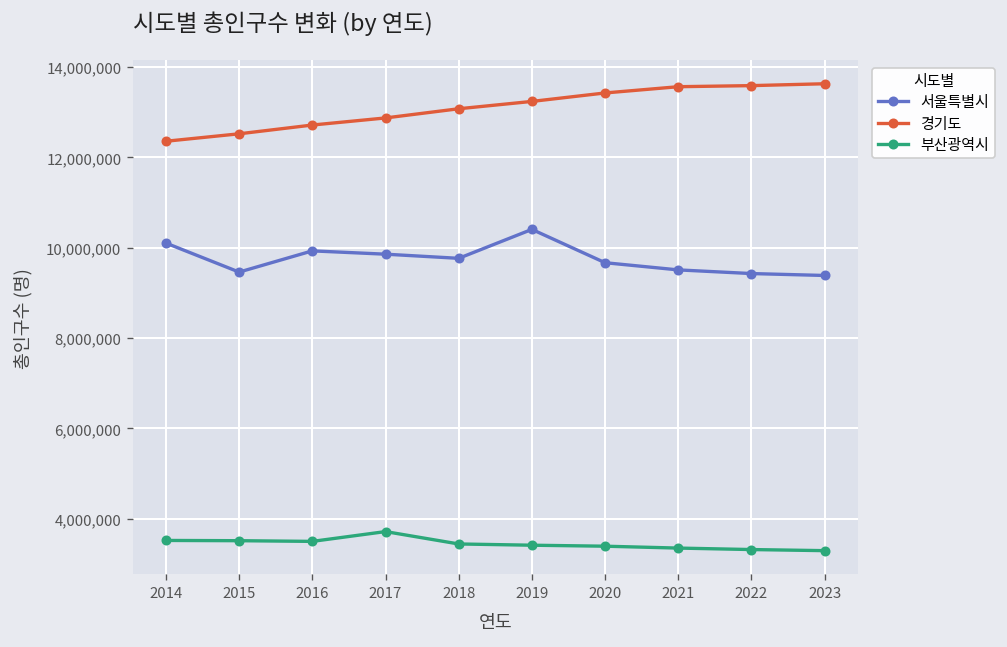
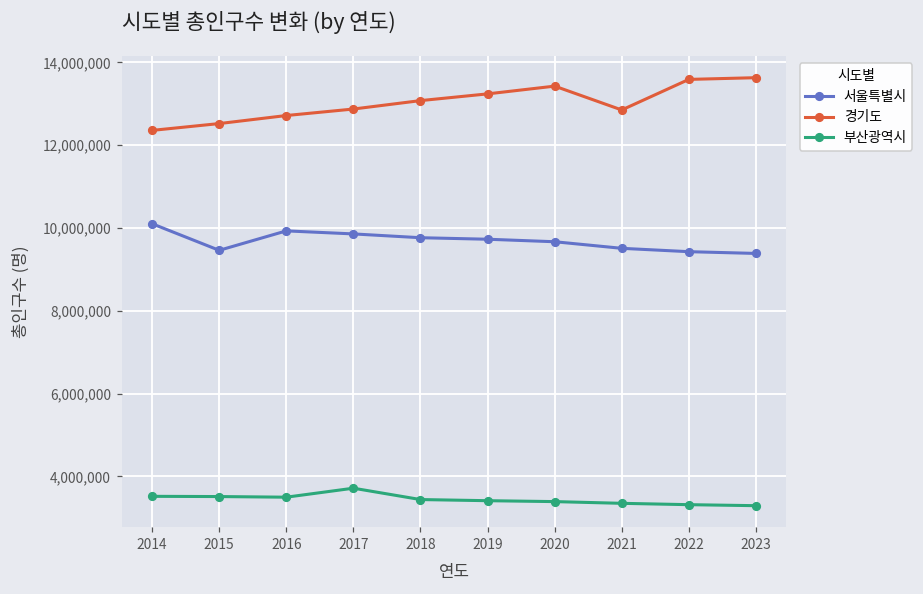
서울특별시, 2019: 10,400,000 -> 9,700,000
경기도, 2021: 13,600,000 -> 12,900,000
